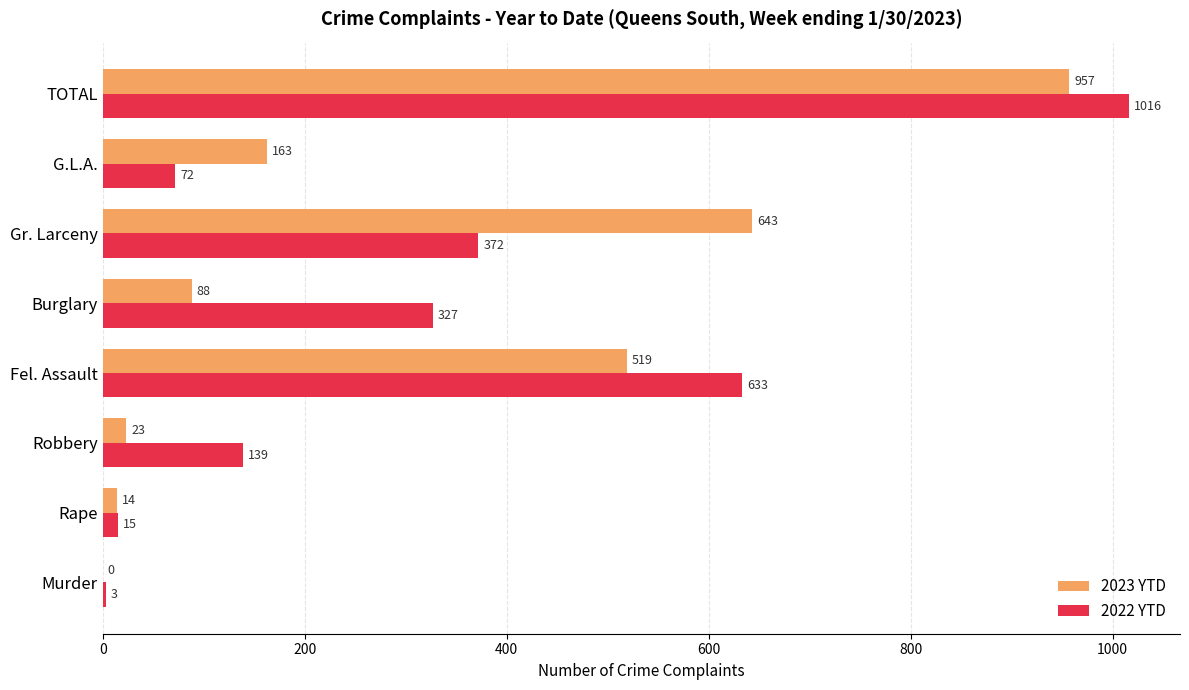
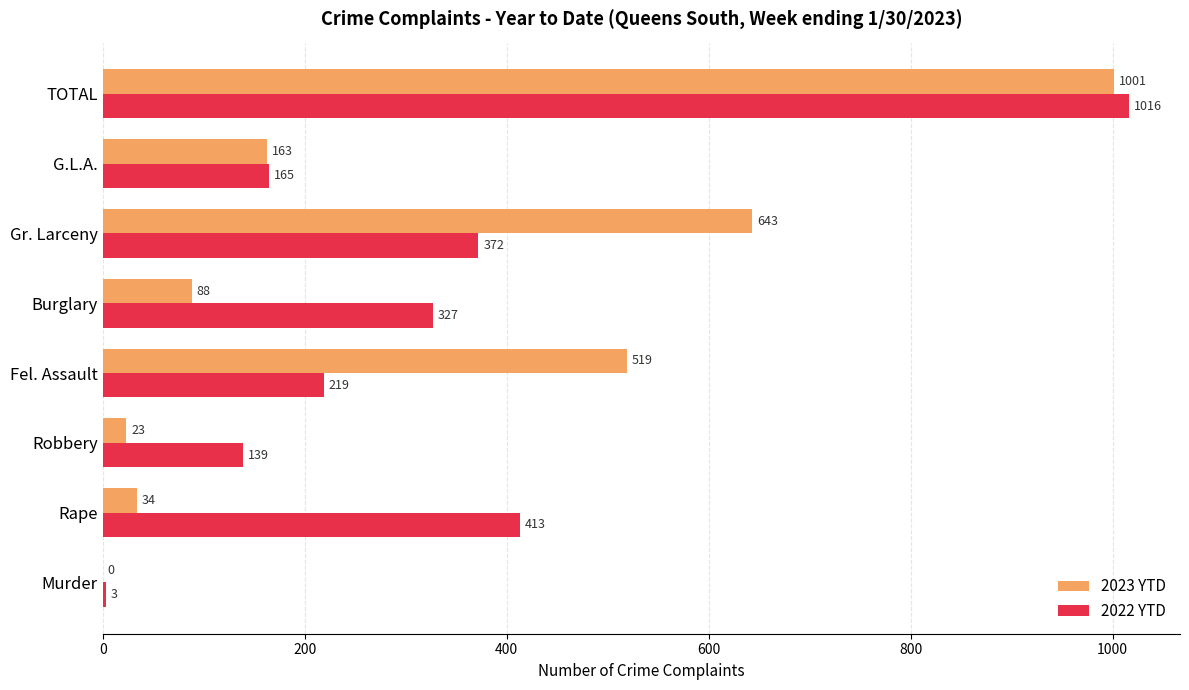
2023 YTD, TOTAL: 957 -> 1001
2022 YTD, G.L.A.: 72 -> 165
2022 YTD, Fel. Assault: 633 -> 219
2023 YTD, Rape: 14 -> 34
2022 YTD, Rape: 15 -> 413
